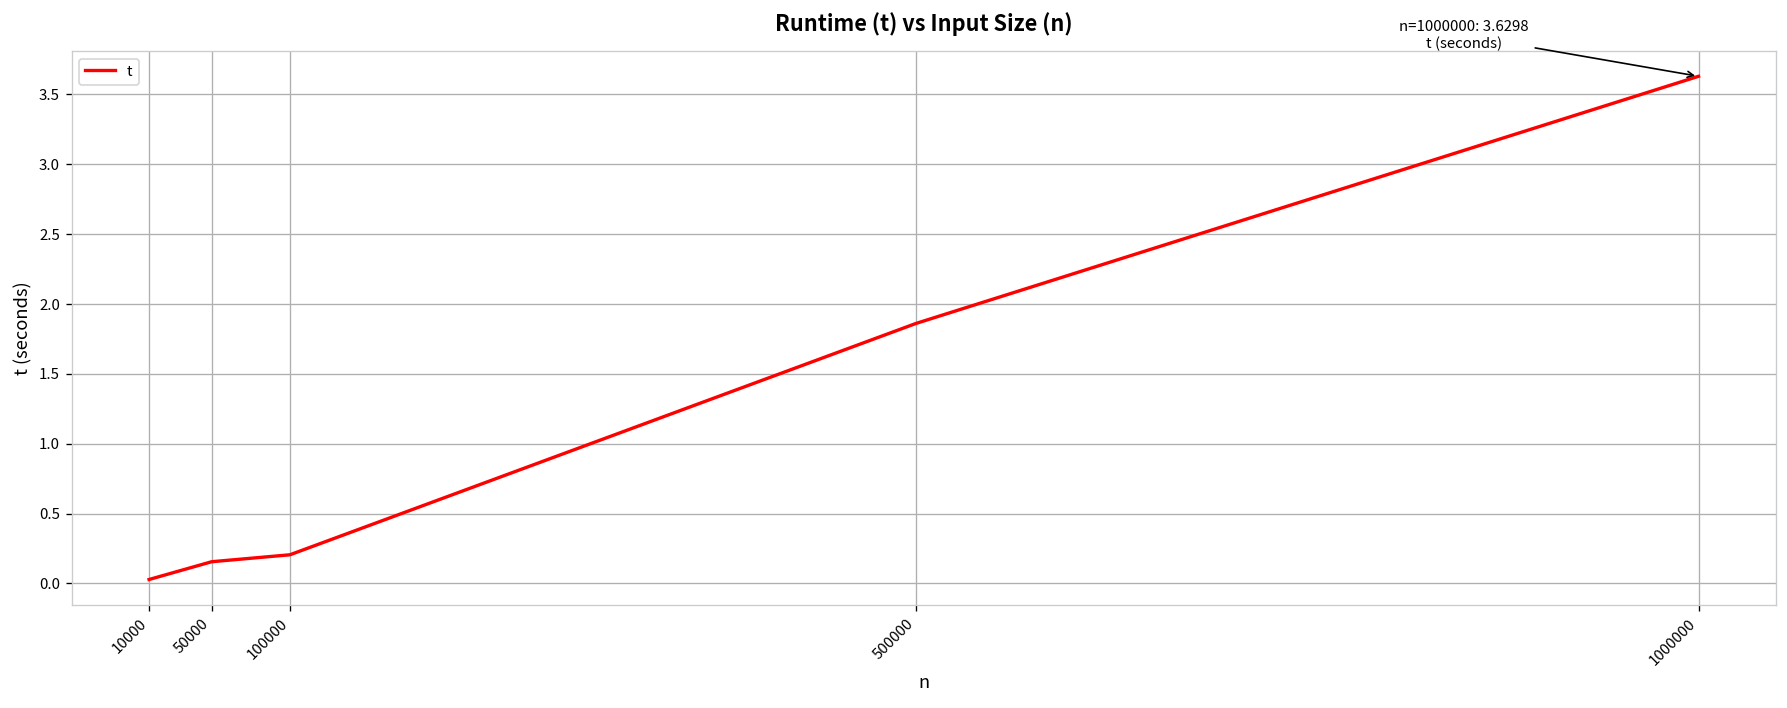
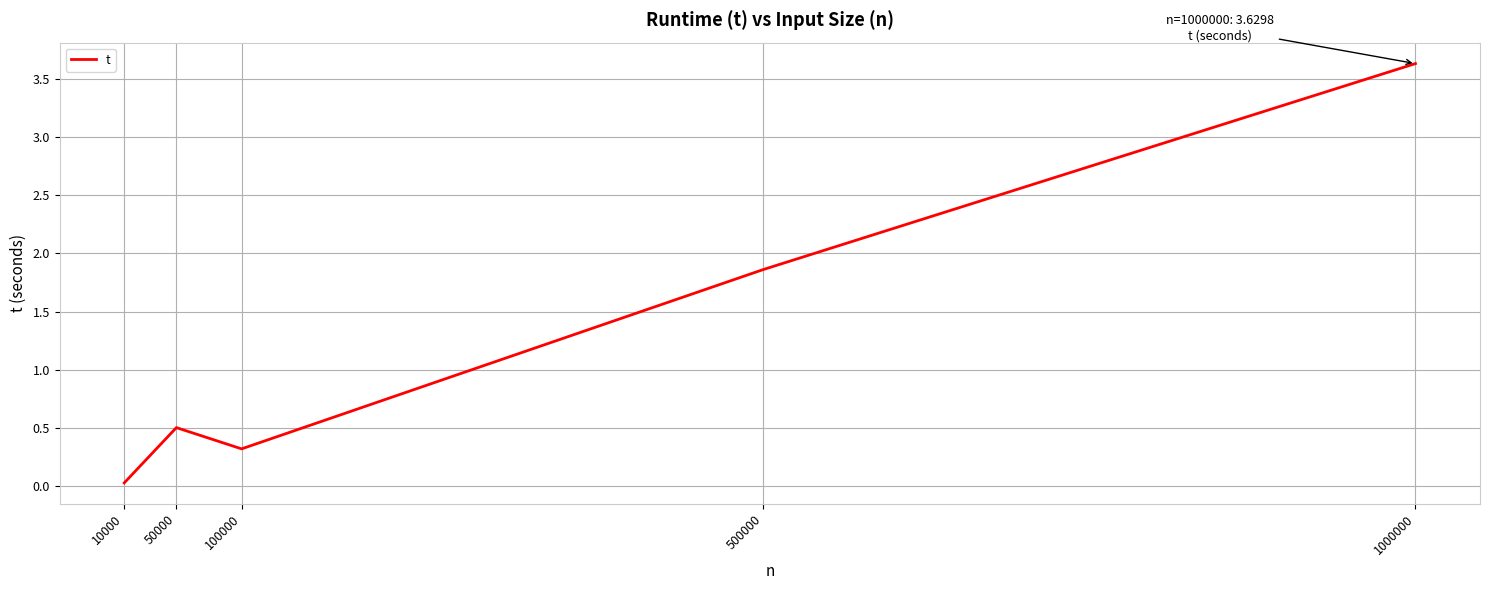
50000: 0.16 -> 0.50
100000: 0.21 -> 0.32
